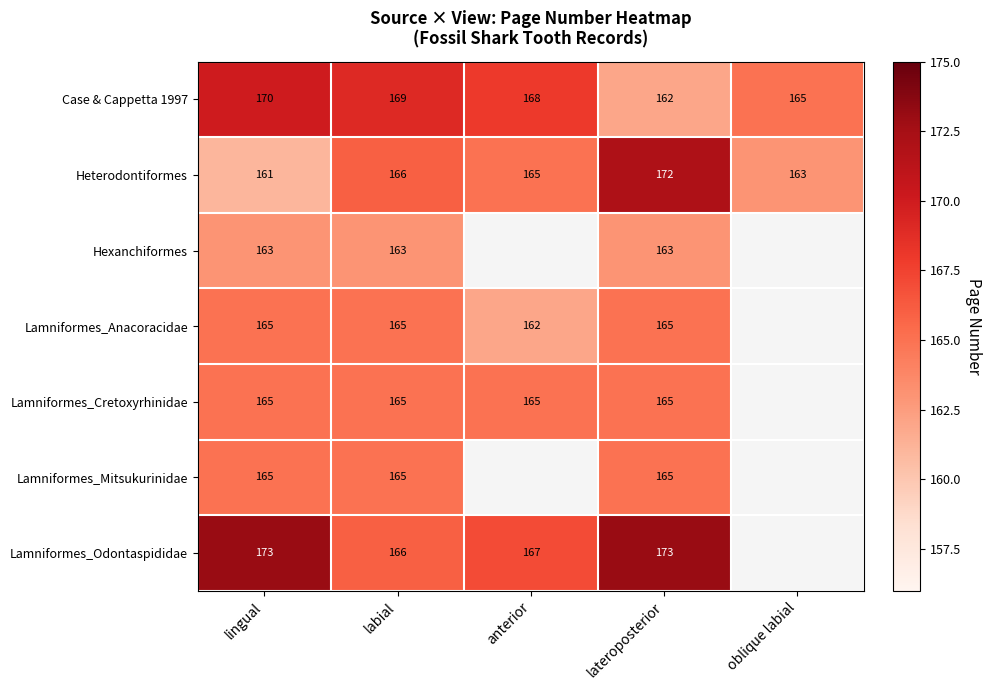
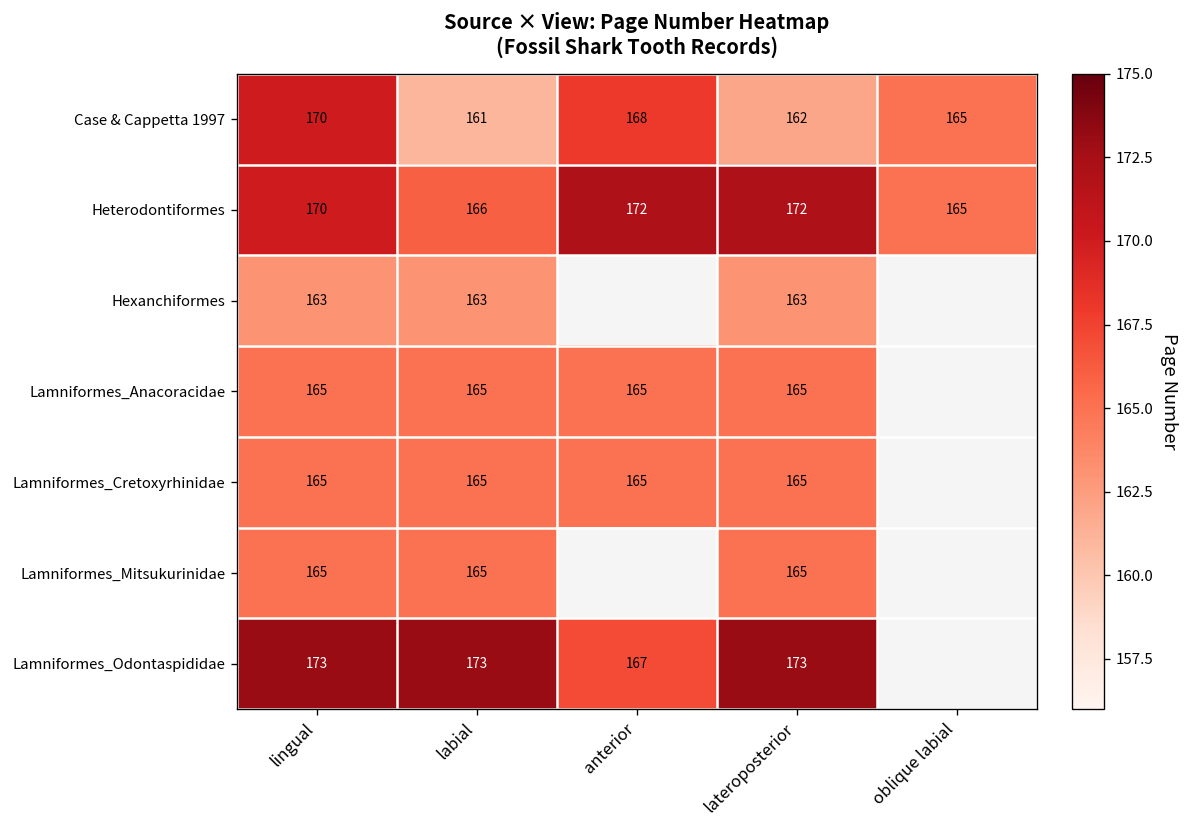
Case & Cappetta 1997, labial: 169 -> 161
Heterodontiformes, lingual: 161 -> 170
Heterodontiformes, anterior: 165 -> 172
Heterodontiformes, oblique labial: 163 -> 165
Lamniformes_Anacoracidae, anterior: 162 -> 165
Lamniformes_Odontaspididae, labial: 166 -> 173
